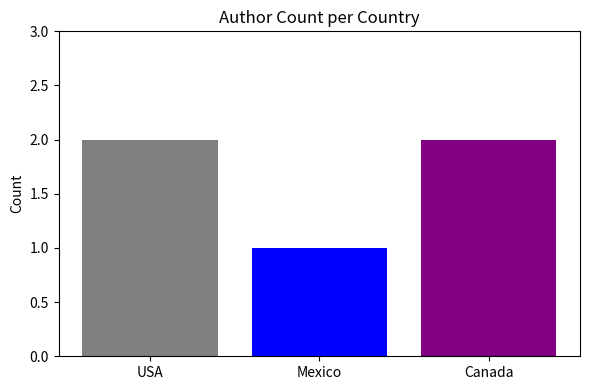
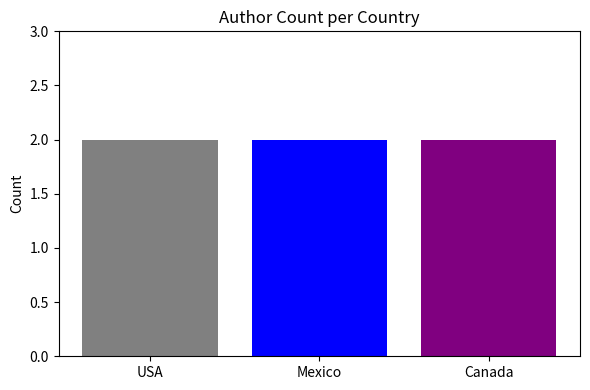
Mexico: 1 -> 2
